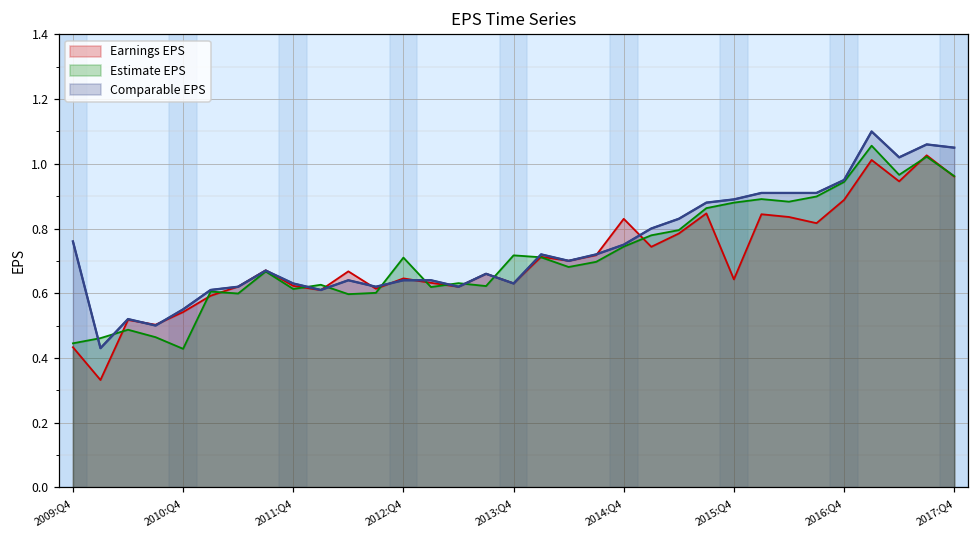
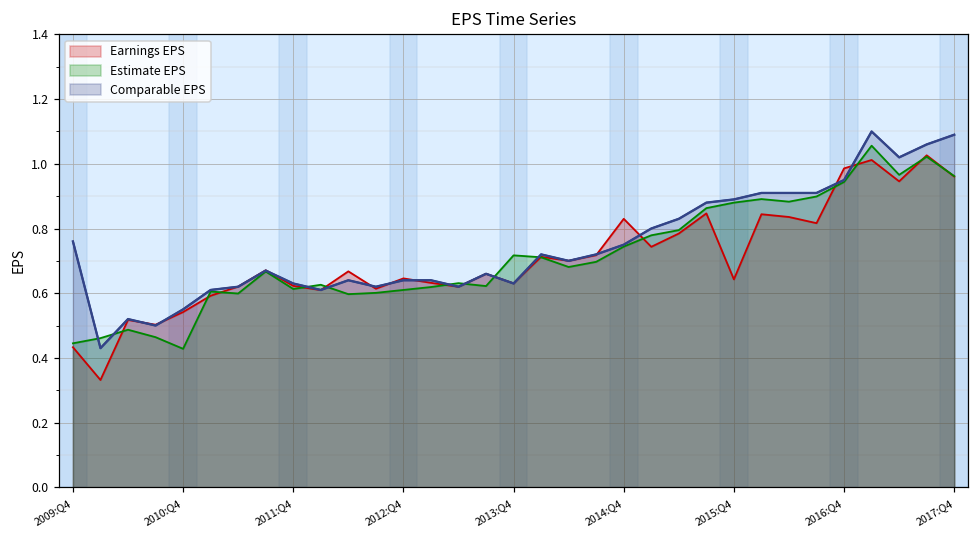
Estimate EPS, 2012:Q4: 0.71 -> 0.61
Earnings EPS, 2016:Q4: 0.89 -> 0.99
Comparable EPS, 2017:Q4: 1.05 -> 1.09
